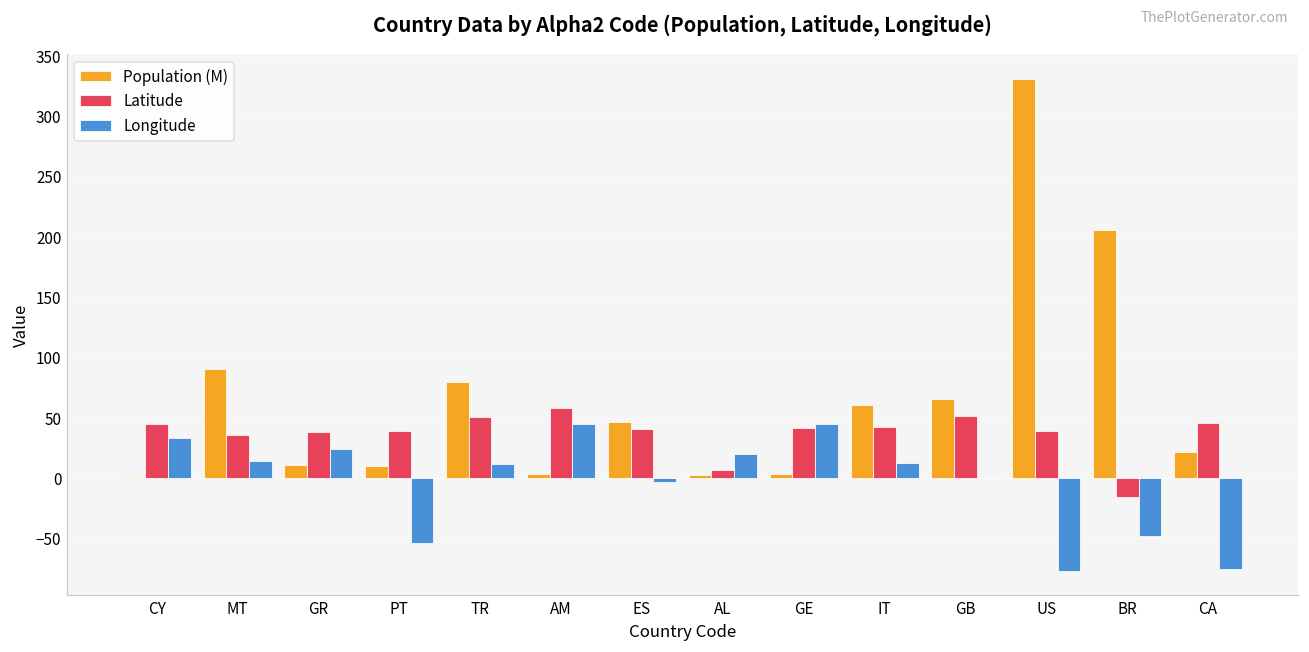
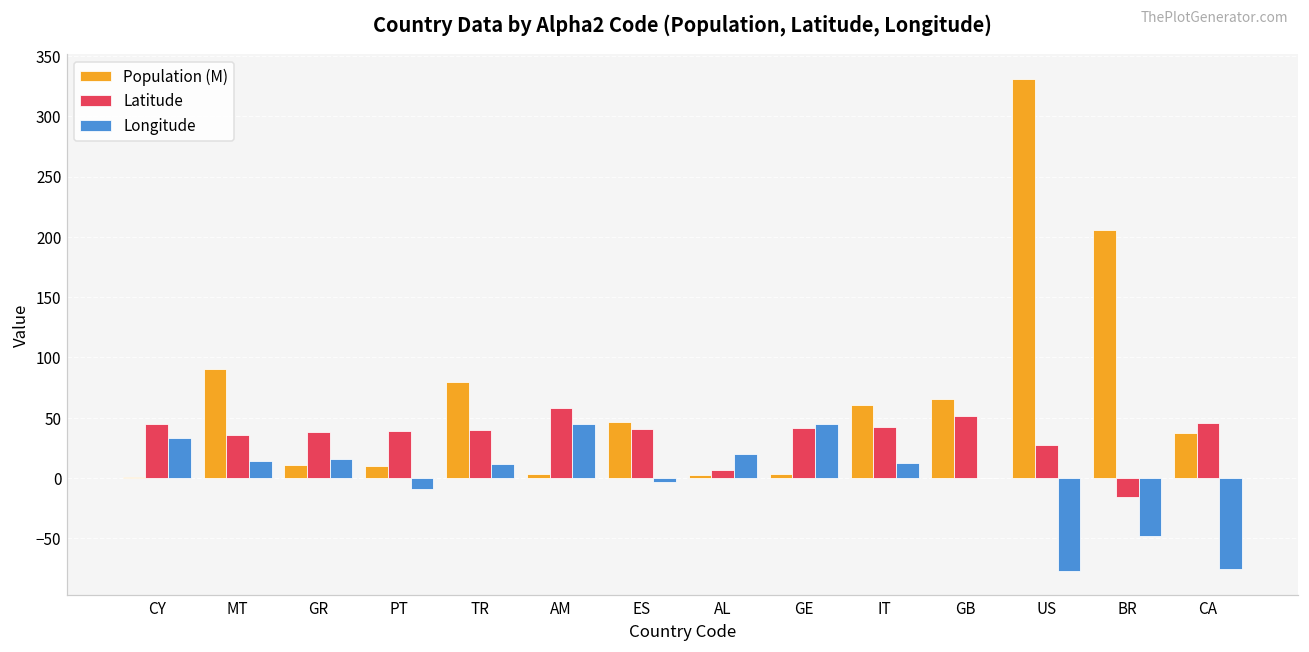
Longitude, GR: 24 -> 16
Longitude, PT: -54 -> -9
Latitude, TR: 51 -> 40
Latitude, US: 39 -> 27
Population (M), CA: 22 -> 38
